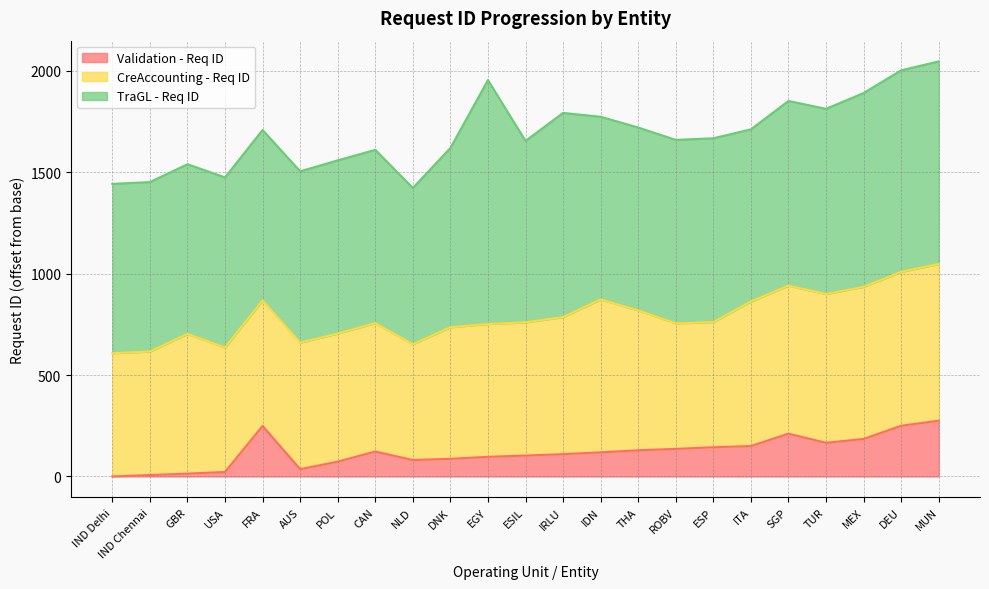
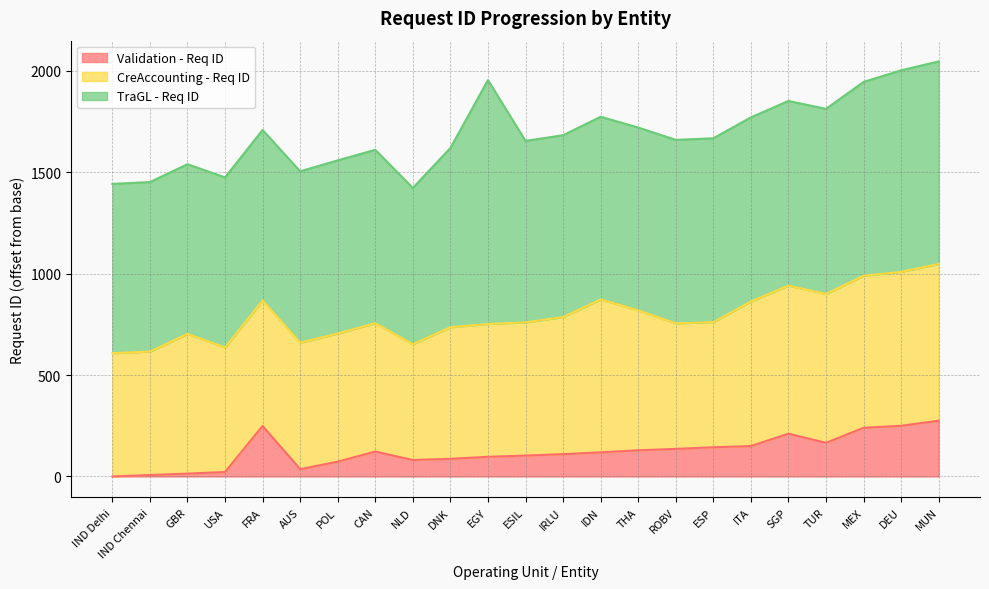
TraGL - Req ID, IRLU: 1010 -> 900
TraGL - Req ID, ITA: 850 -> 910
Validation - Req ID, MEX: 190 -> 240
